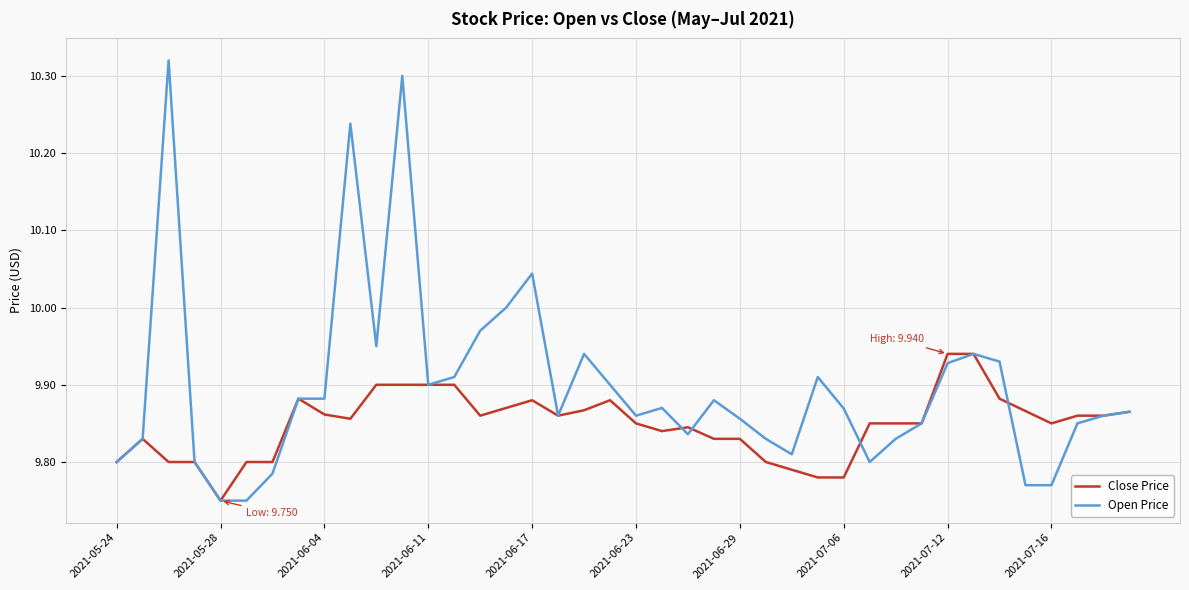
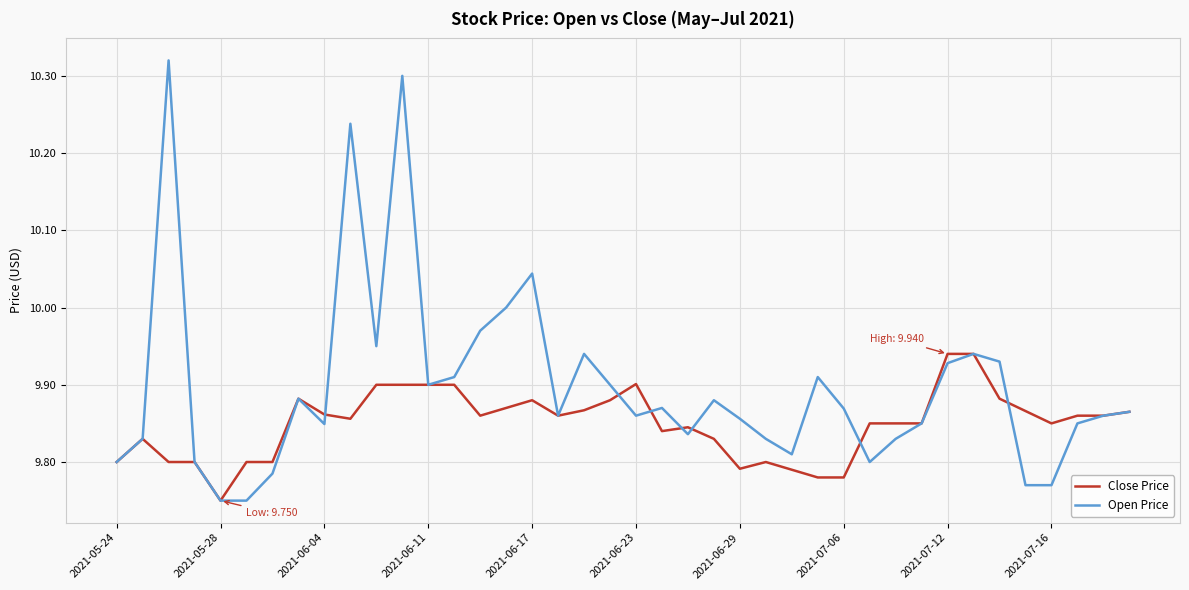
Open Price, 2021-06-04: 9.88 -> 9.85
Close Price, 2021-06-23: 9.85 -> 9.90
Close Price, 2021-06-29: 9.83 -> 9.79
